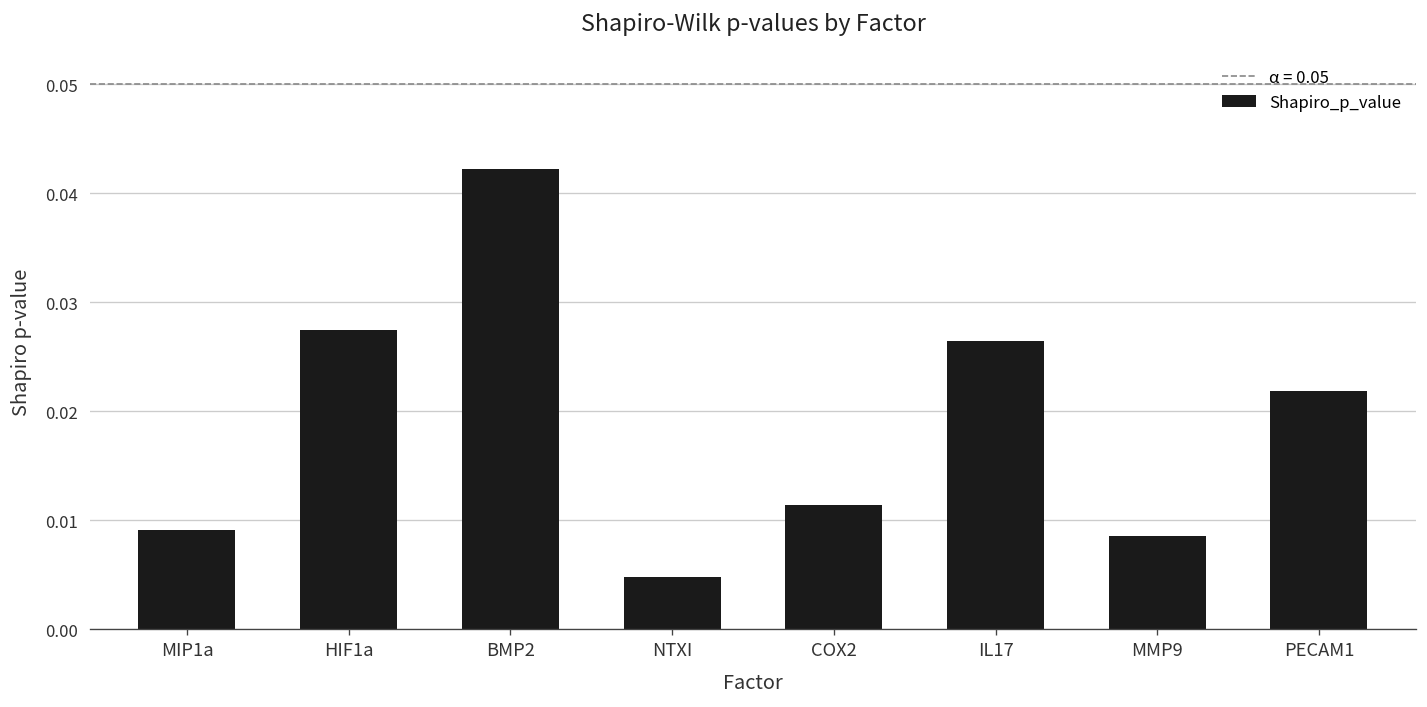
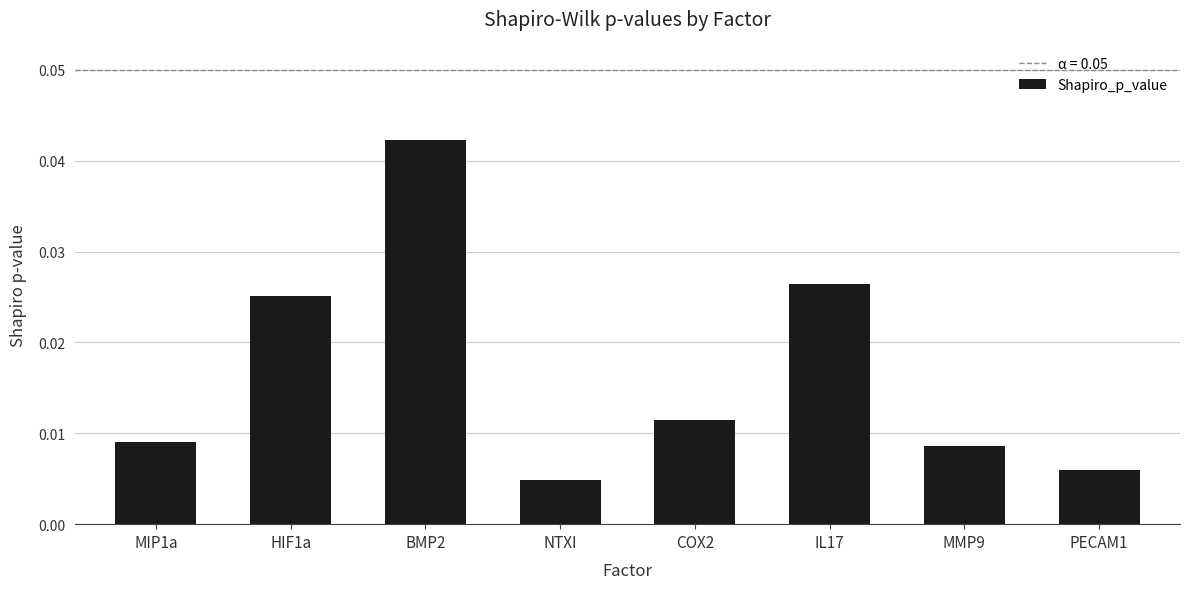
HIF1a: 0.027 -> 0.025
PECAM1: 0.022 -> 0.006
